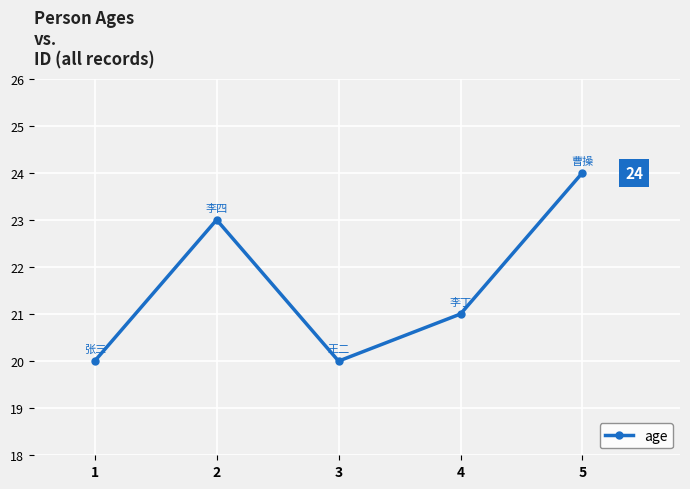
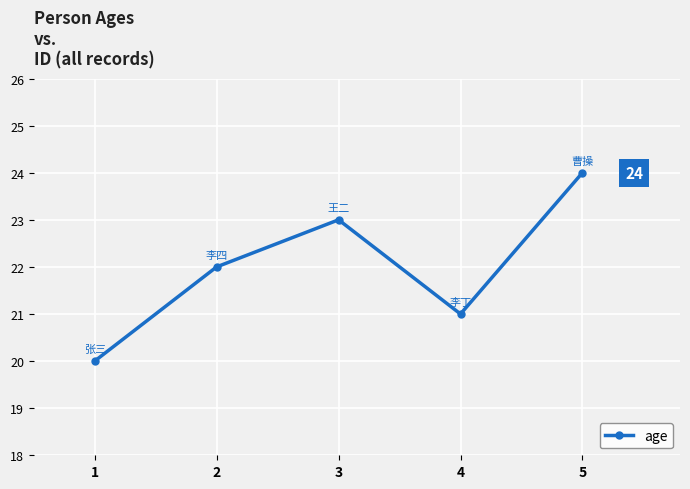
2: 23 -> 22
3: 20 -> 23
